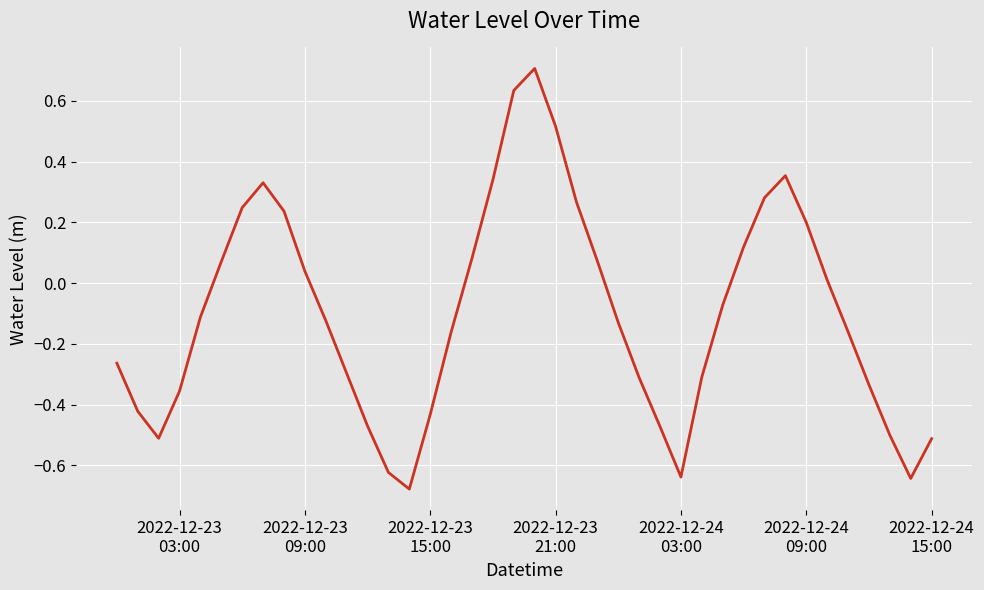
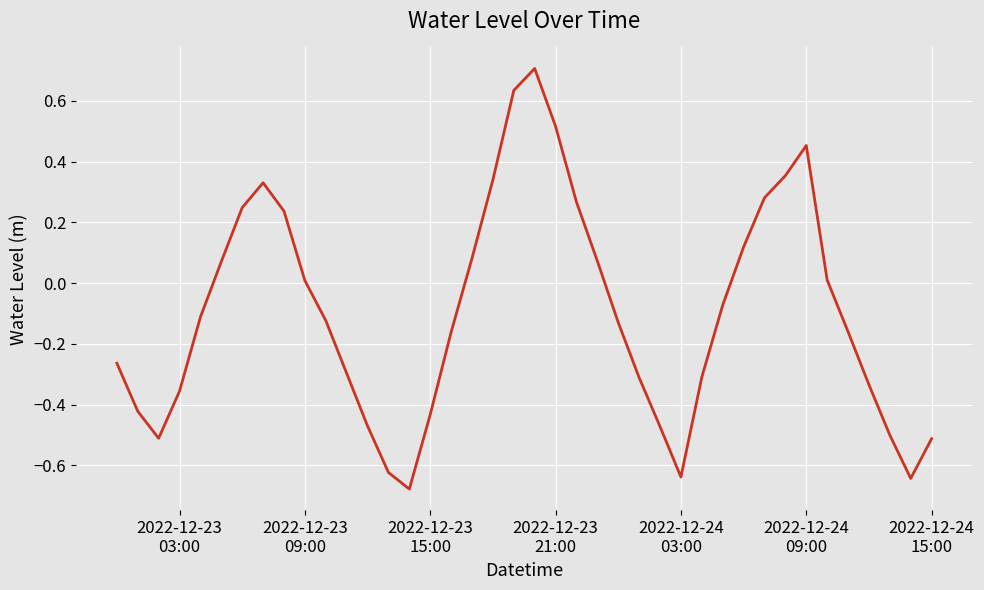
2022-12-23 09:00: 0.04 -> 0.01
2022-12-24 09:00: 0.20 -> 0.45
